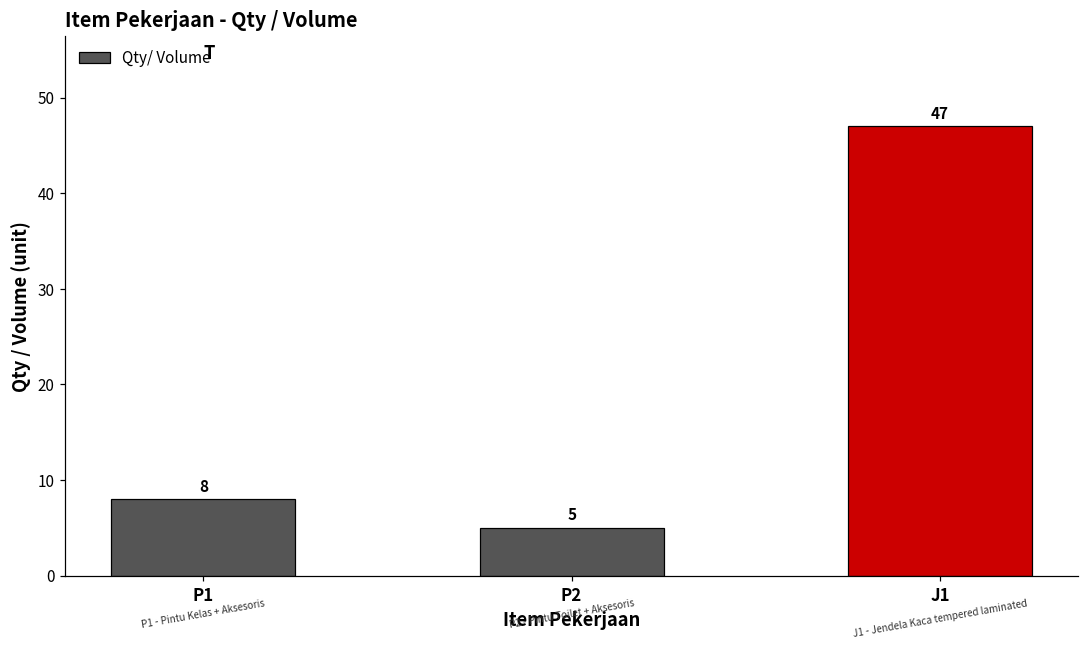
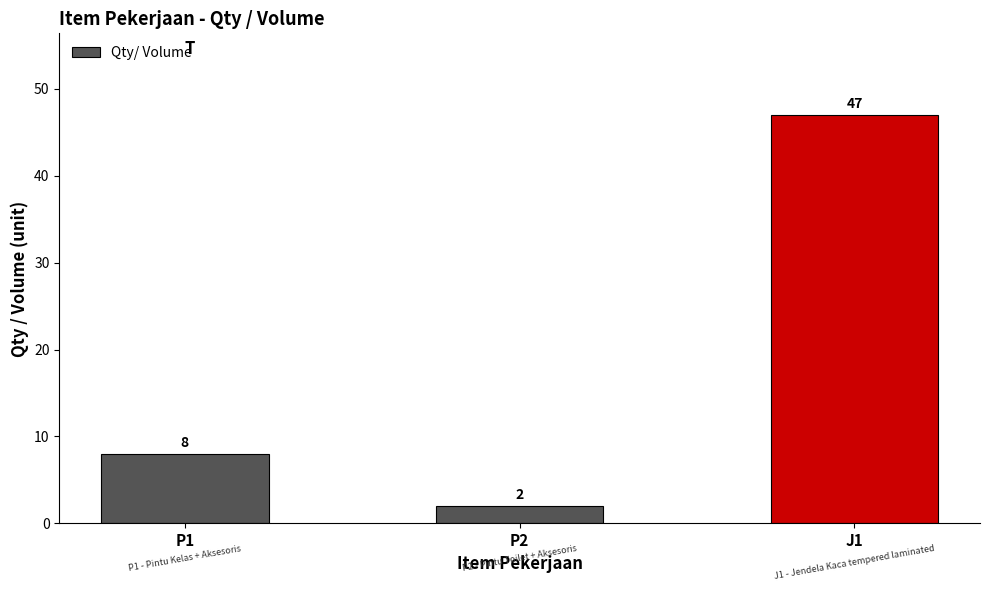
P2: 5 -> 2
